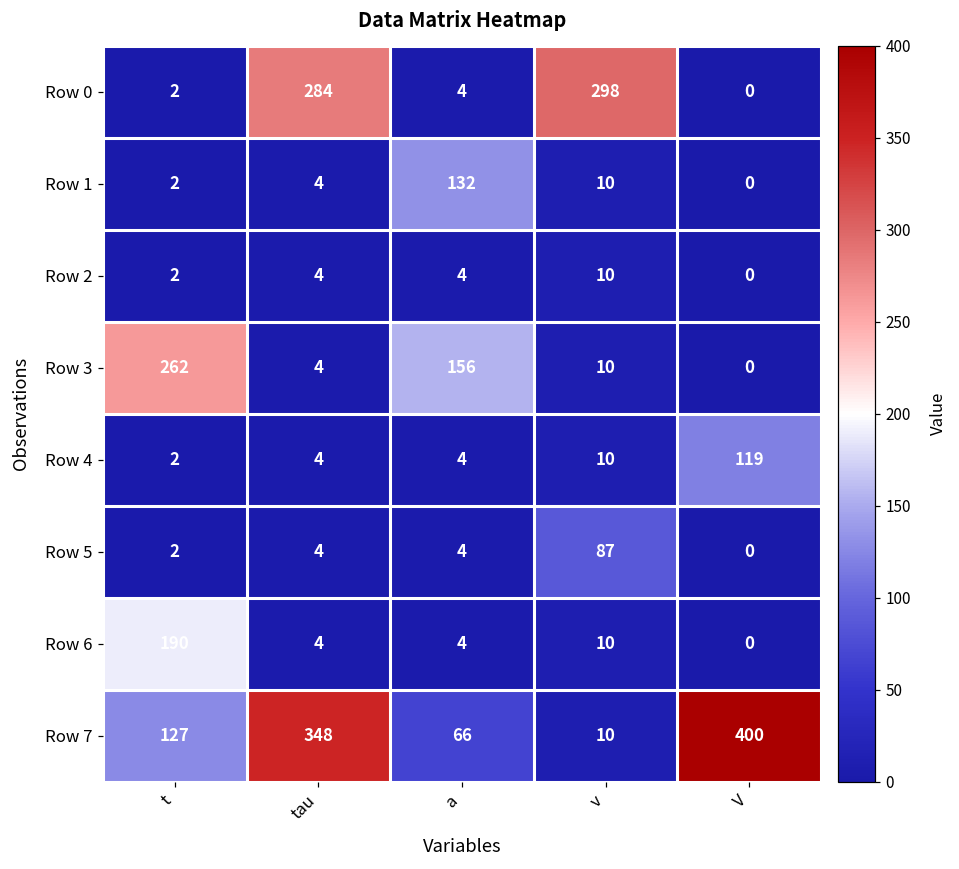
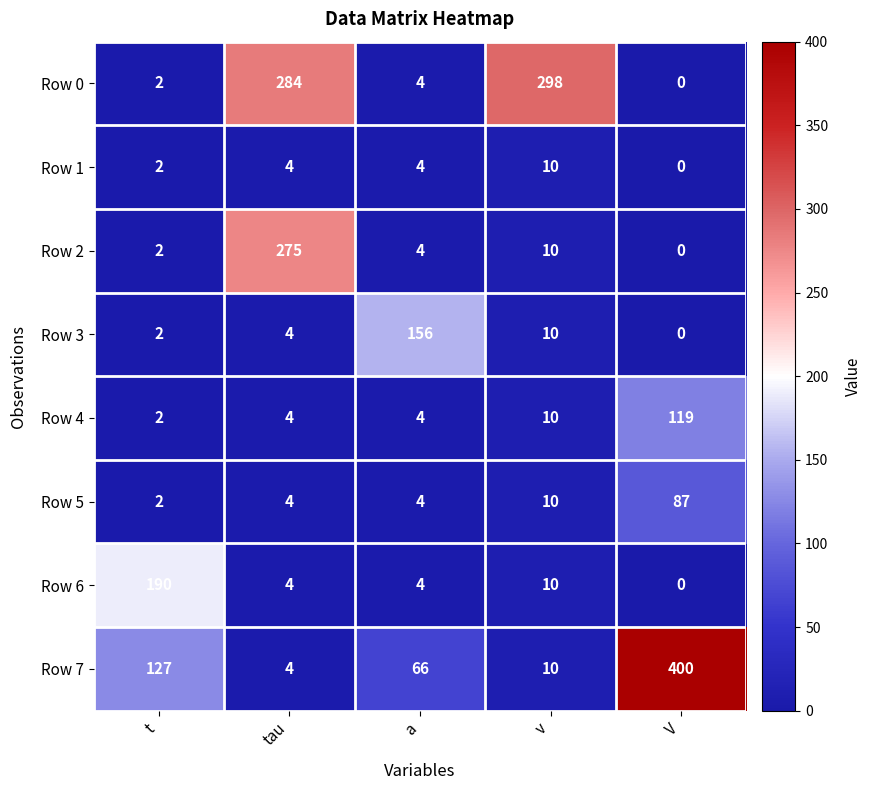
Row 1, a: 132 -> 4
Row 2, tau: 4 -> 275
Row 3, t: 262 -> 2
Row 5, v: 87 -> 10
Row 5, V: 0 -> 87
Row 7, tau: 348 -> 4
